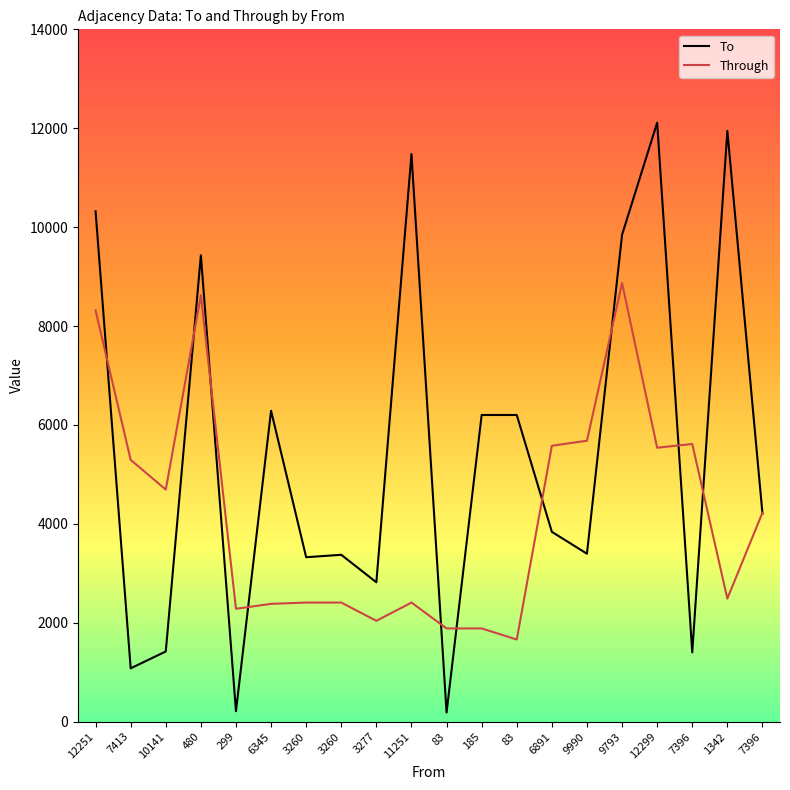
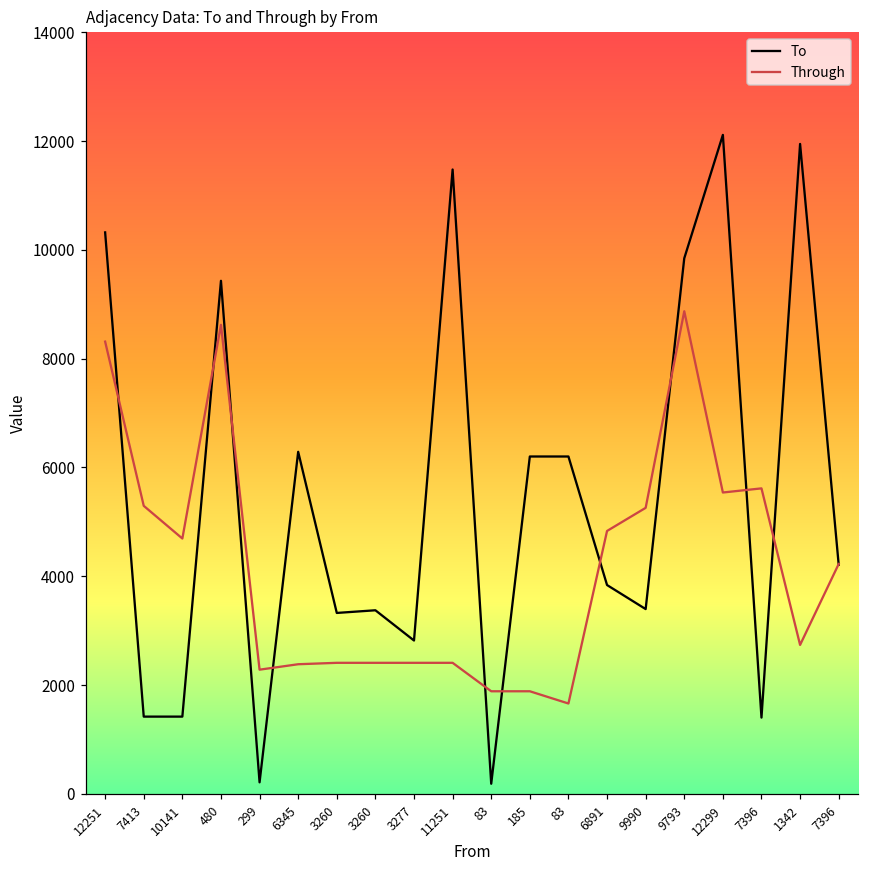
To, 7413: 1100 -> 1400
Through, 3277: 2000 -> 2400
Through, 6891: 5600 -> 4800
Through, 9990: 5700 -> 5300
Through, 1342: 2500 -> 2700
